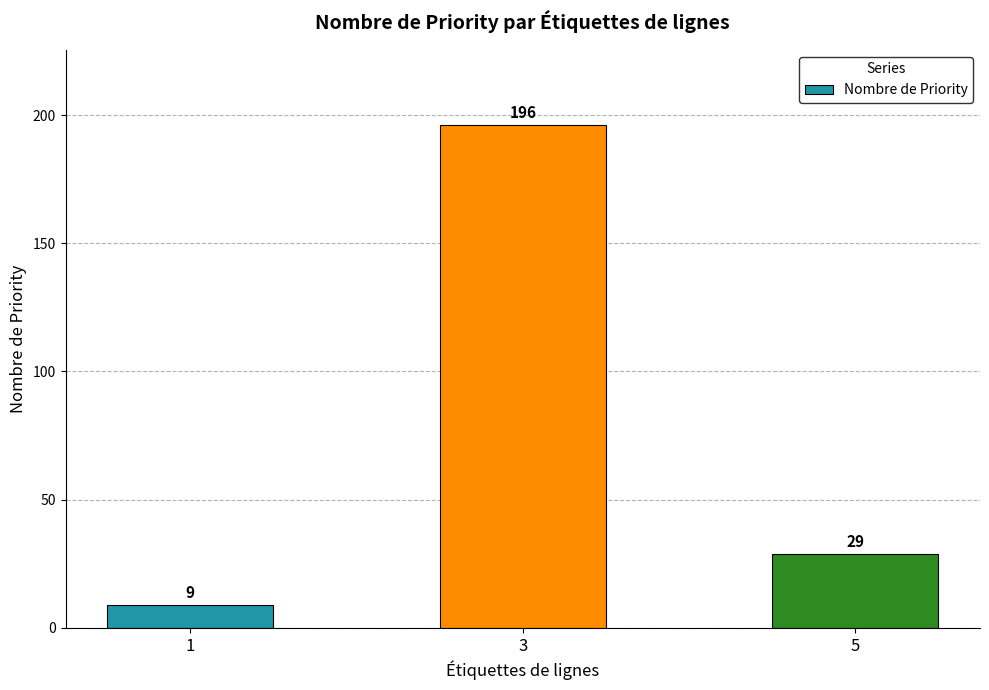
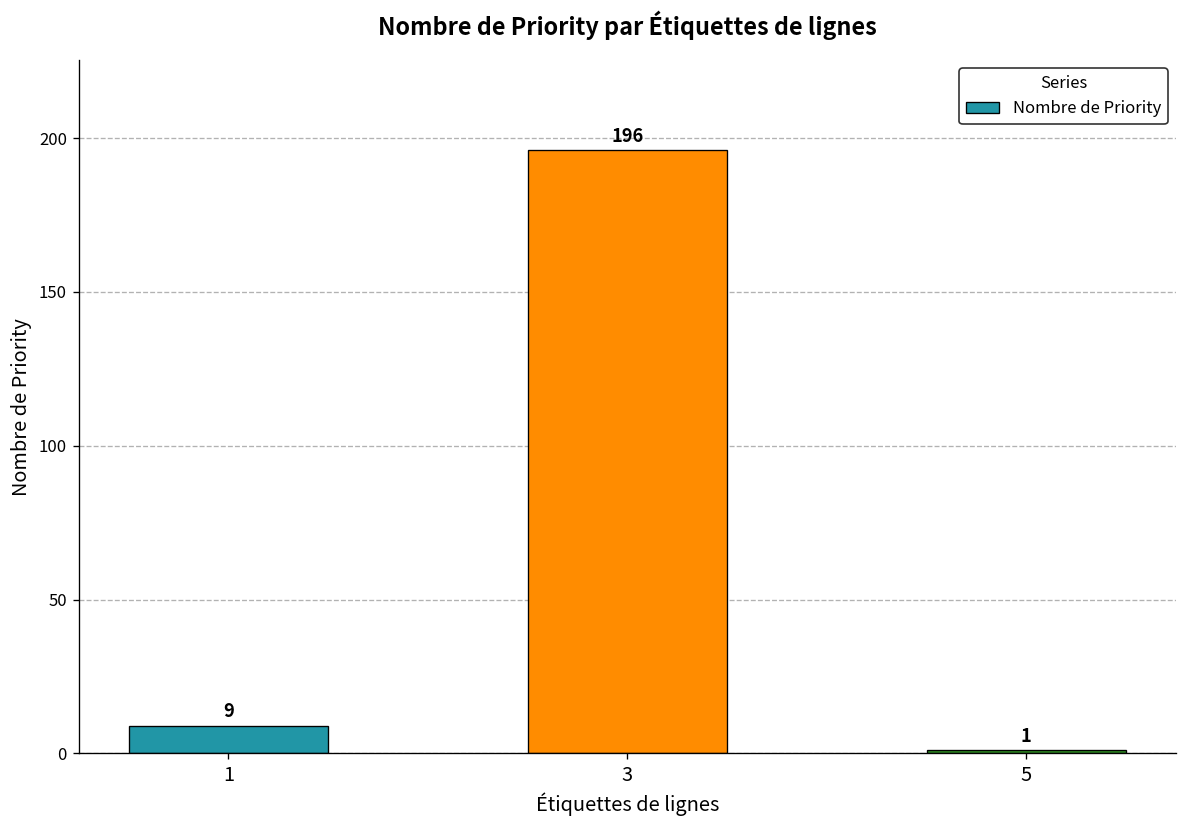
5: 29 -> 1
